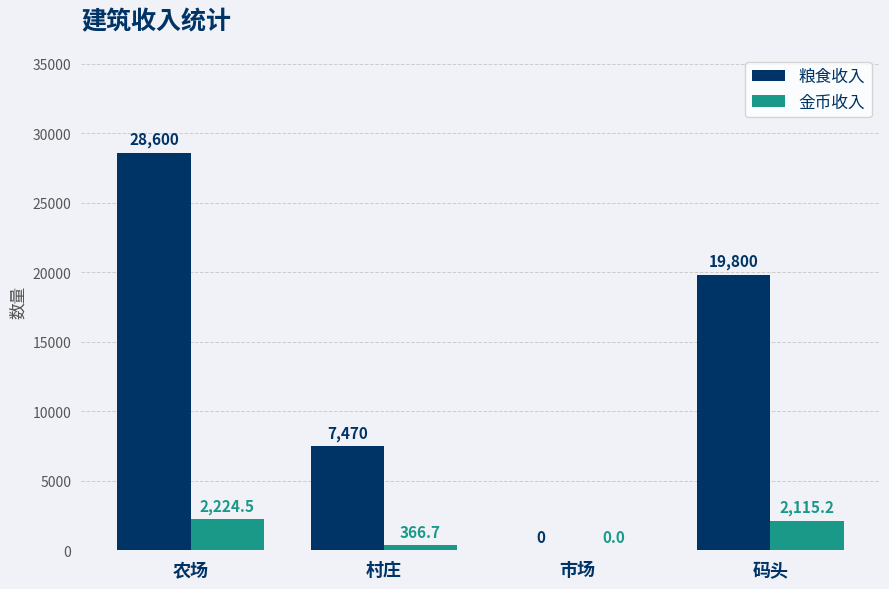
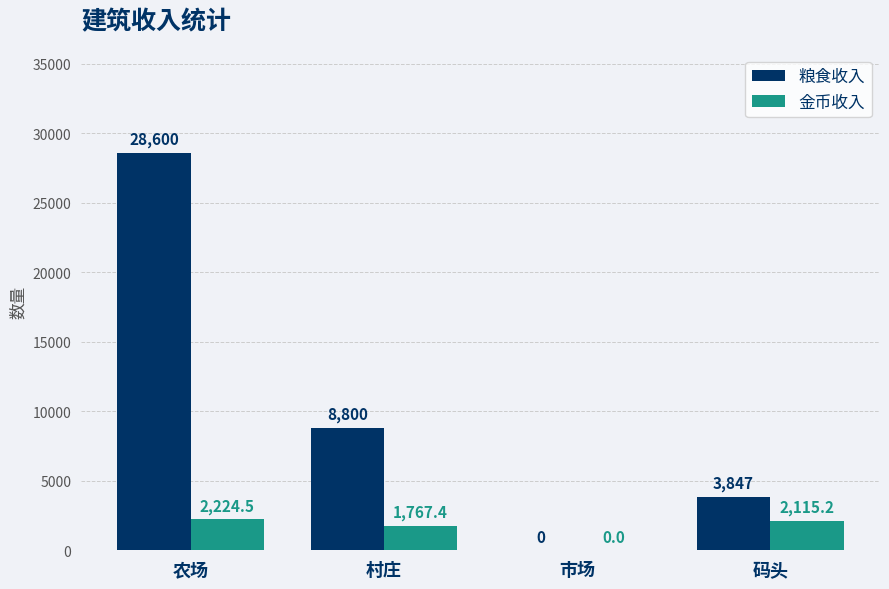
粮食收入, 村庄: 7,470 -> 8,800
金币收入, 村庄: 366.7 -> 1,767.4
粮食收入, 码头: 19,800 -> 3,847
